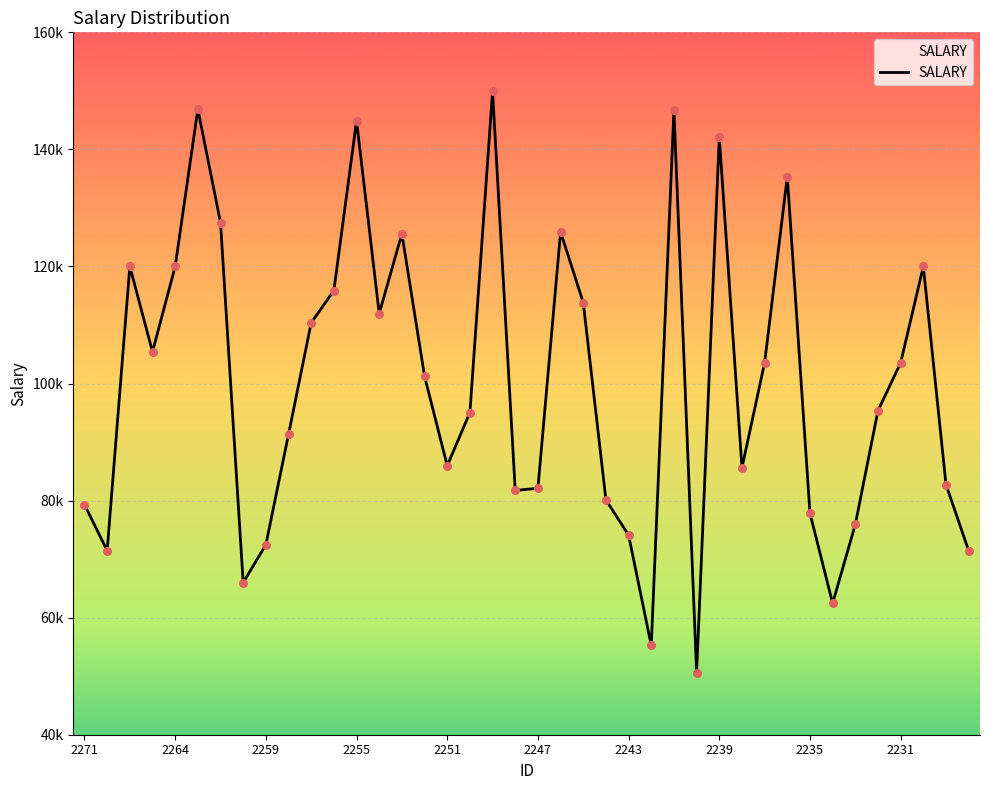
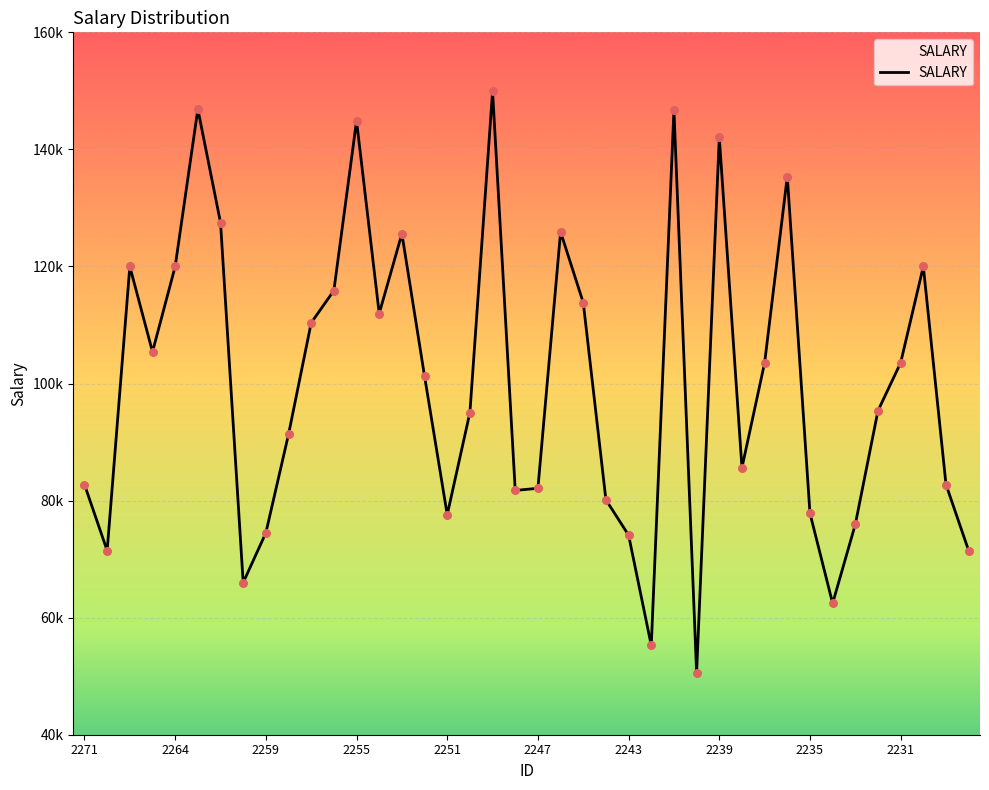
2271: 79000 -> 83000
2259: 72000 -> 74000
2251: 86000 -> 78000
